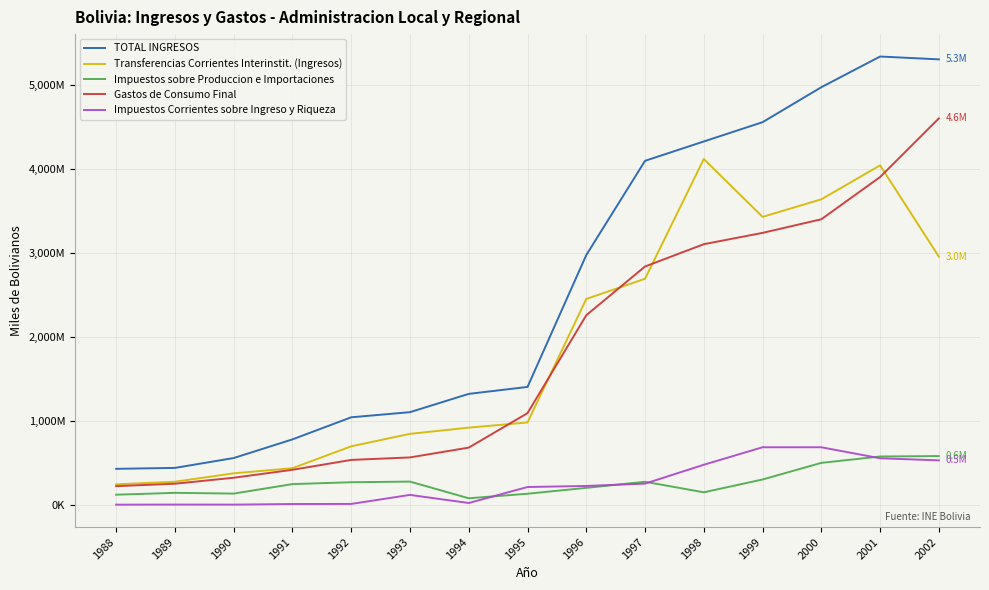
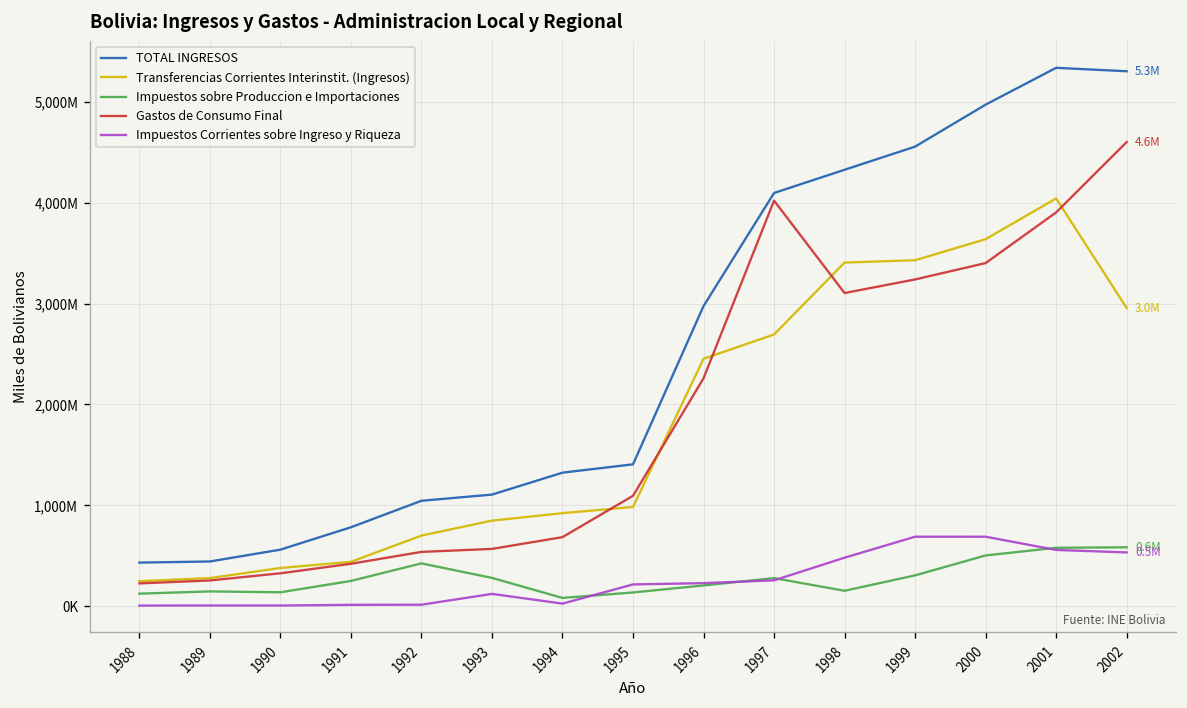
Impuestos sobre Produccion e Importaciones, 1992: 300,000,000 -> 400,000,000
Gastos de Consumo Final, 1997: 2,800,000,000 -> 4,000,000,000
Transferencias Corrientes Interinstit. (Ingresos), 1998: 4,100,000,000 -> 3,400,000,000
